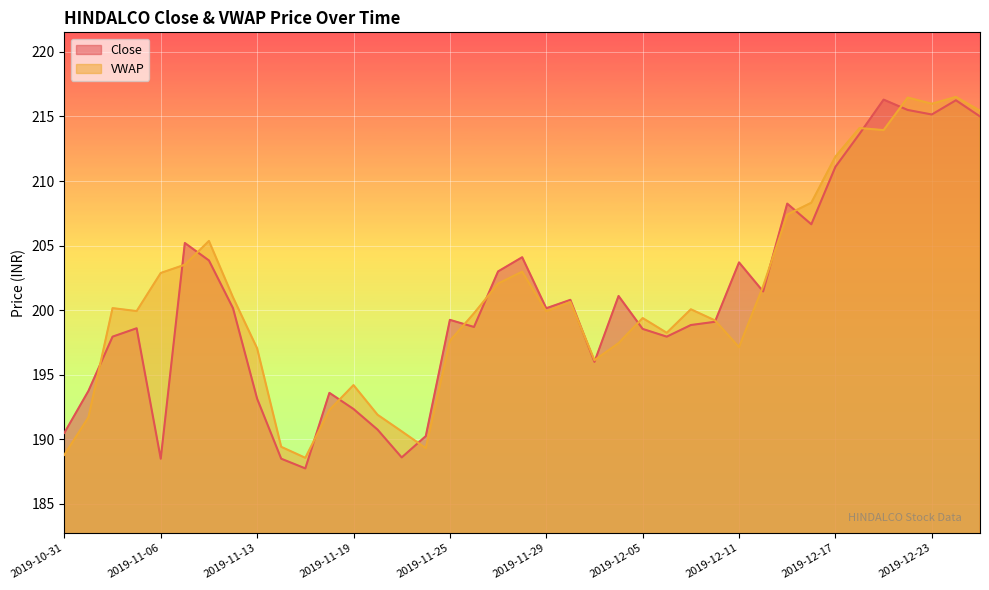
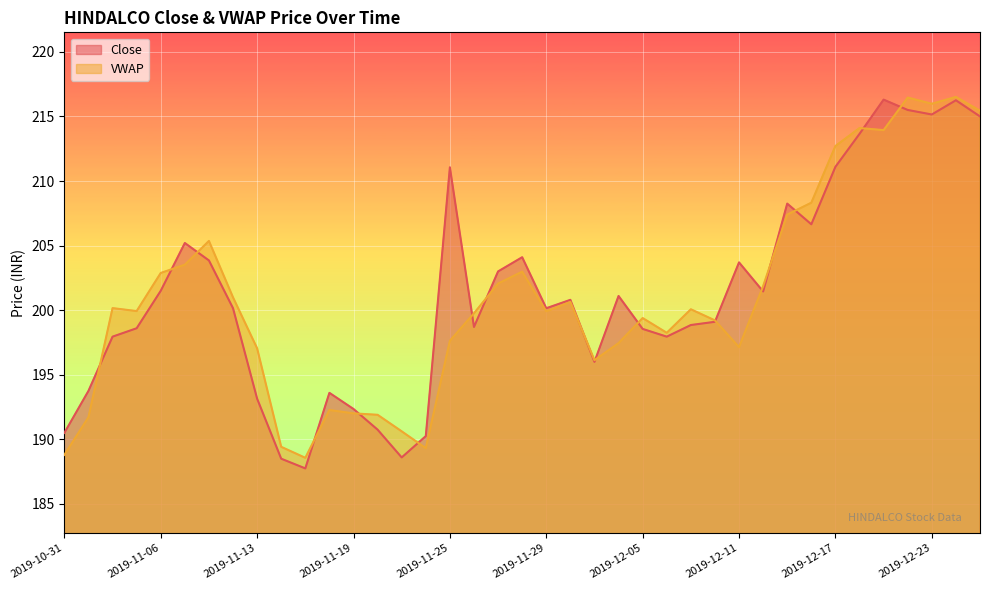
Close, 2019-11-06: 188.5 -> 201.5
VWAP, 2019-11-19: 194.2 -> 192.0
Close, 2019-11-25: 199.3 -> 211.1
VWAP, 2019-12-17: 211.9 -> 212.7
